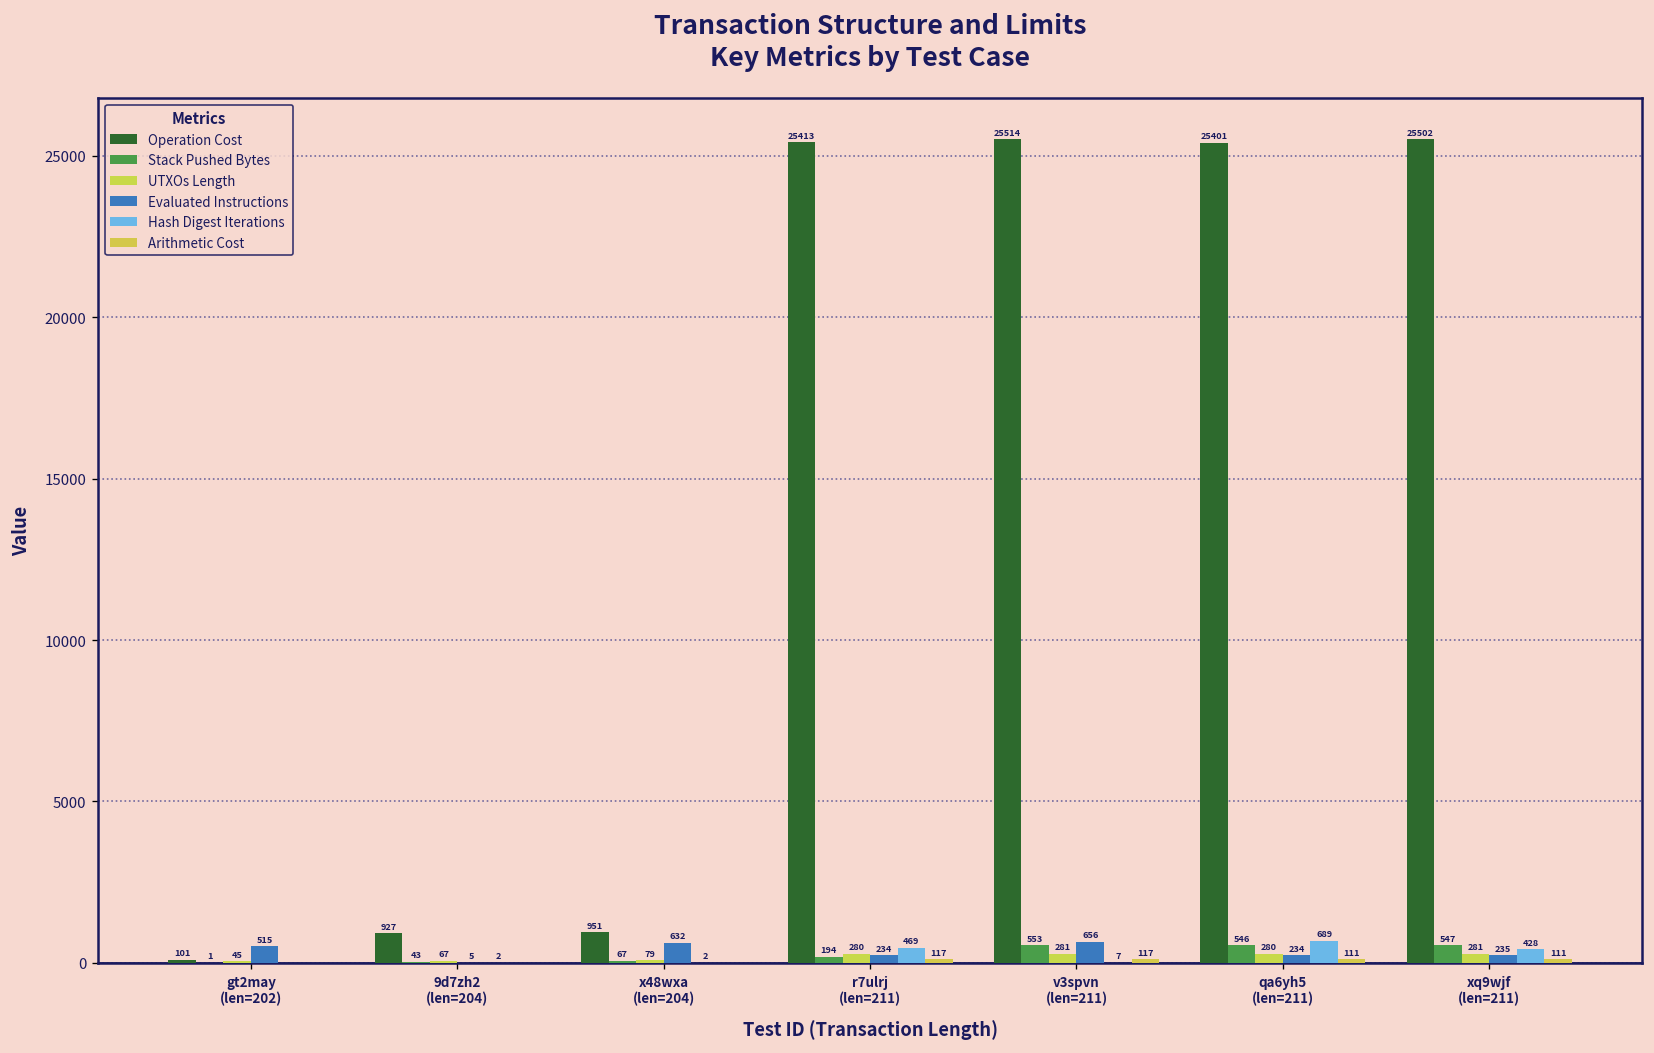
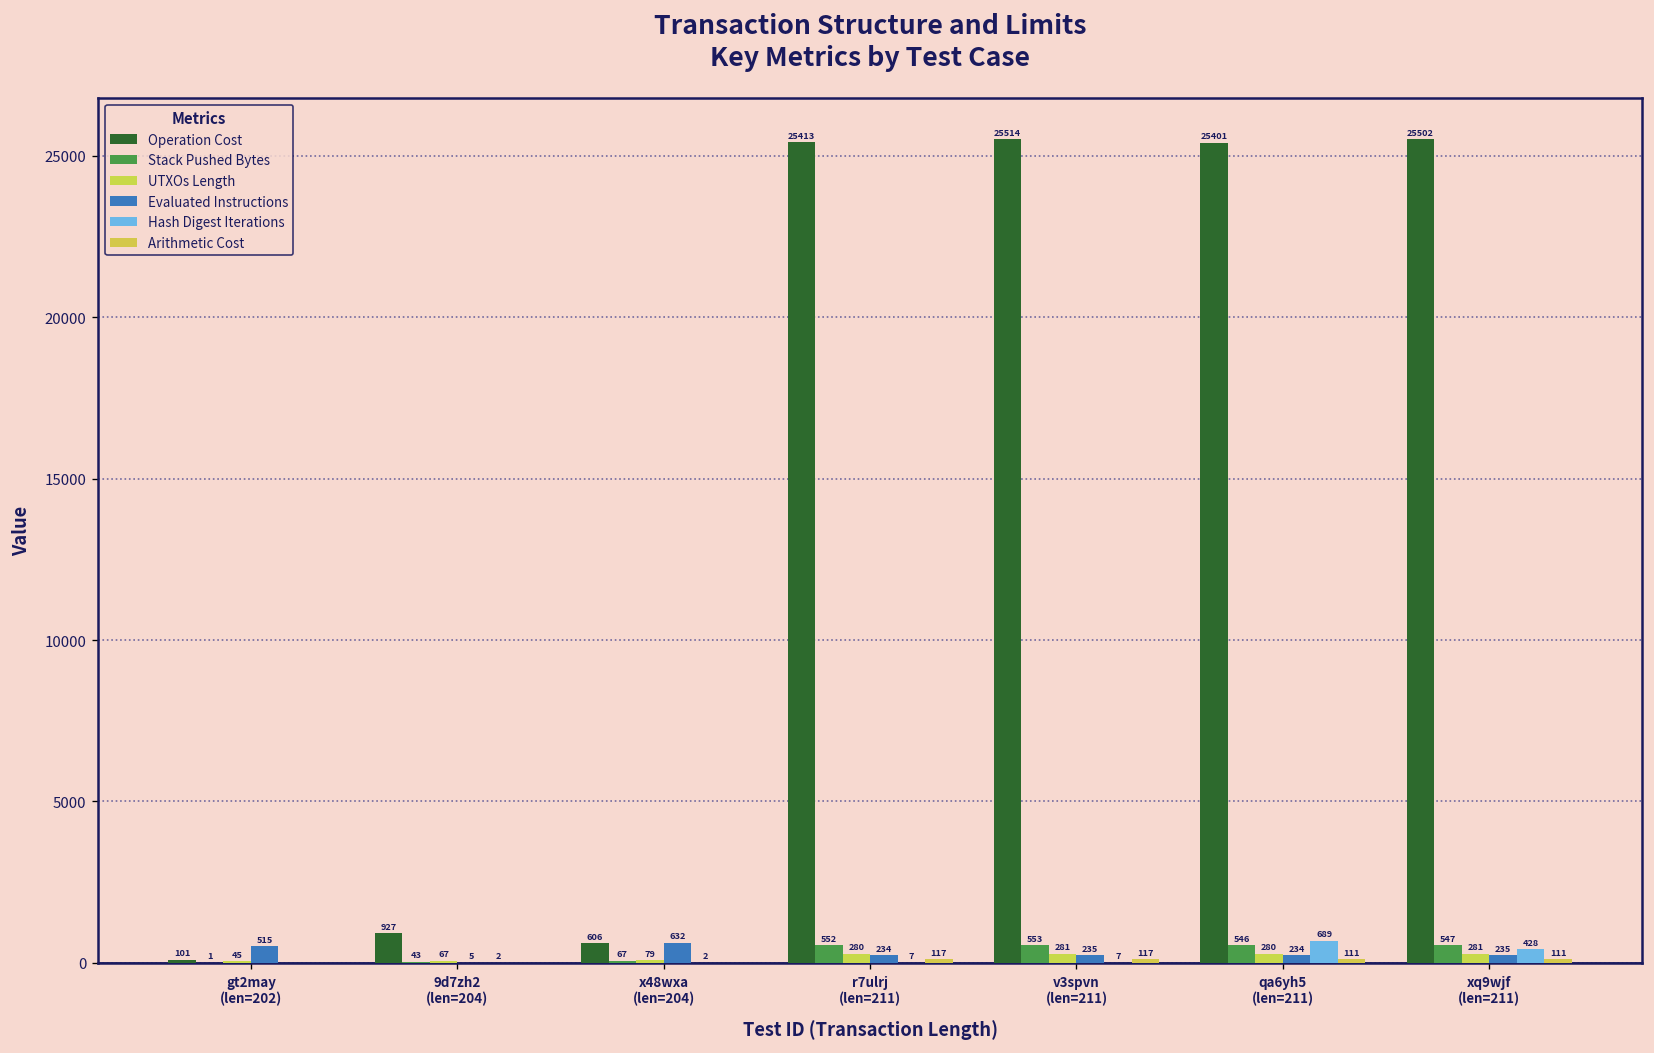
Operation Cost, x48wxa (len=204): 951 -> 606
Stack Pushed Bytes, r7ulrj (len=211): 194 -> 552
Hash Digest Iterations, r7ulrj (len=211): 469 -> 7
Evaluated Instructions, v3spvn (len=211): 656 -> 235
